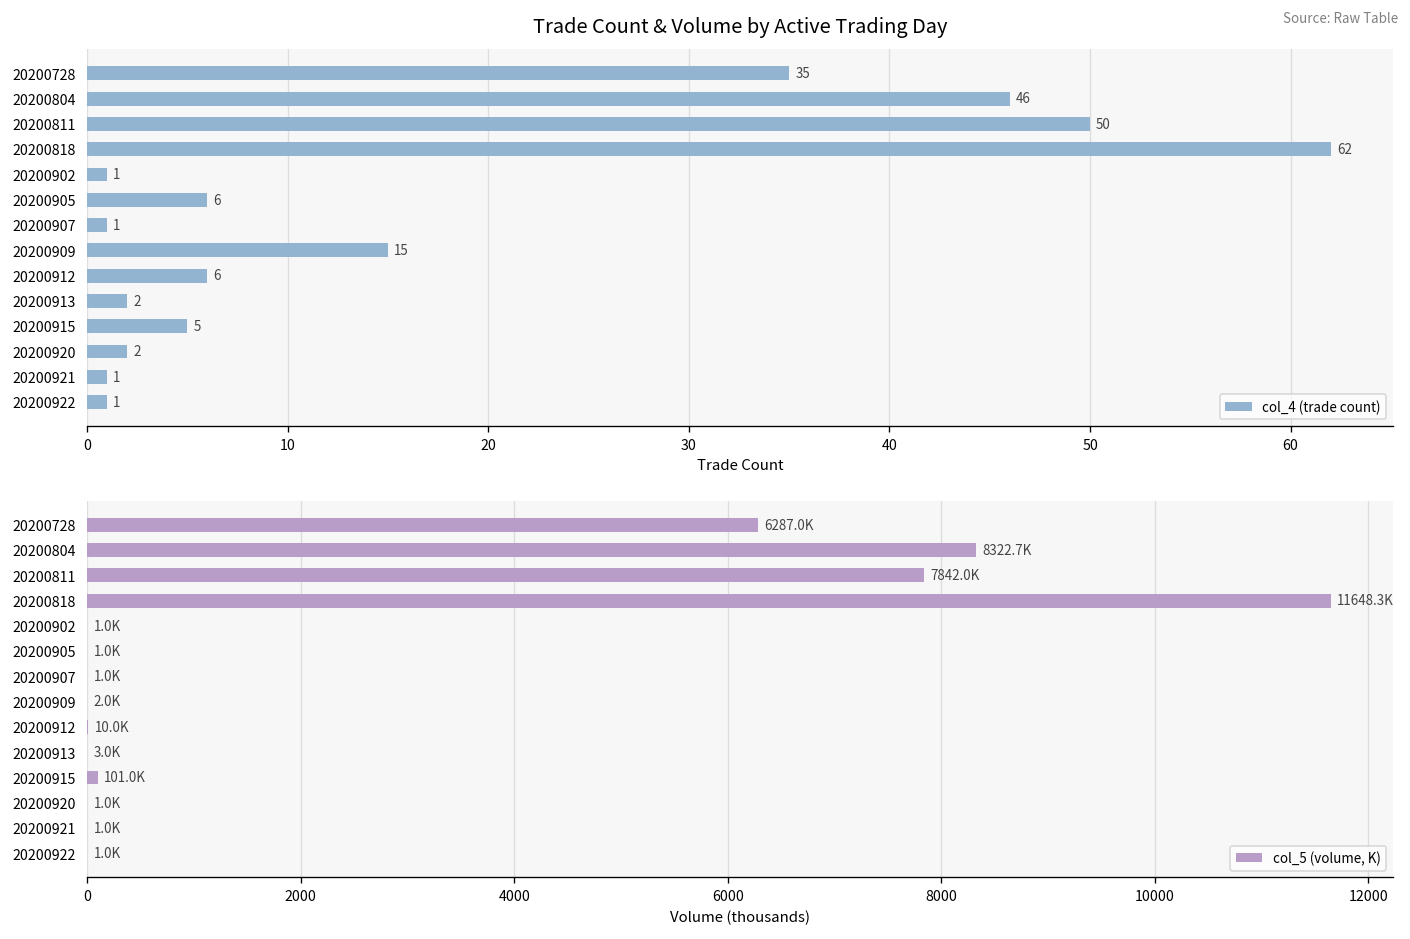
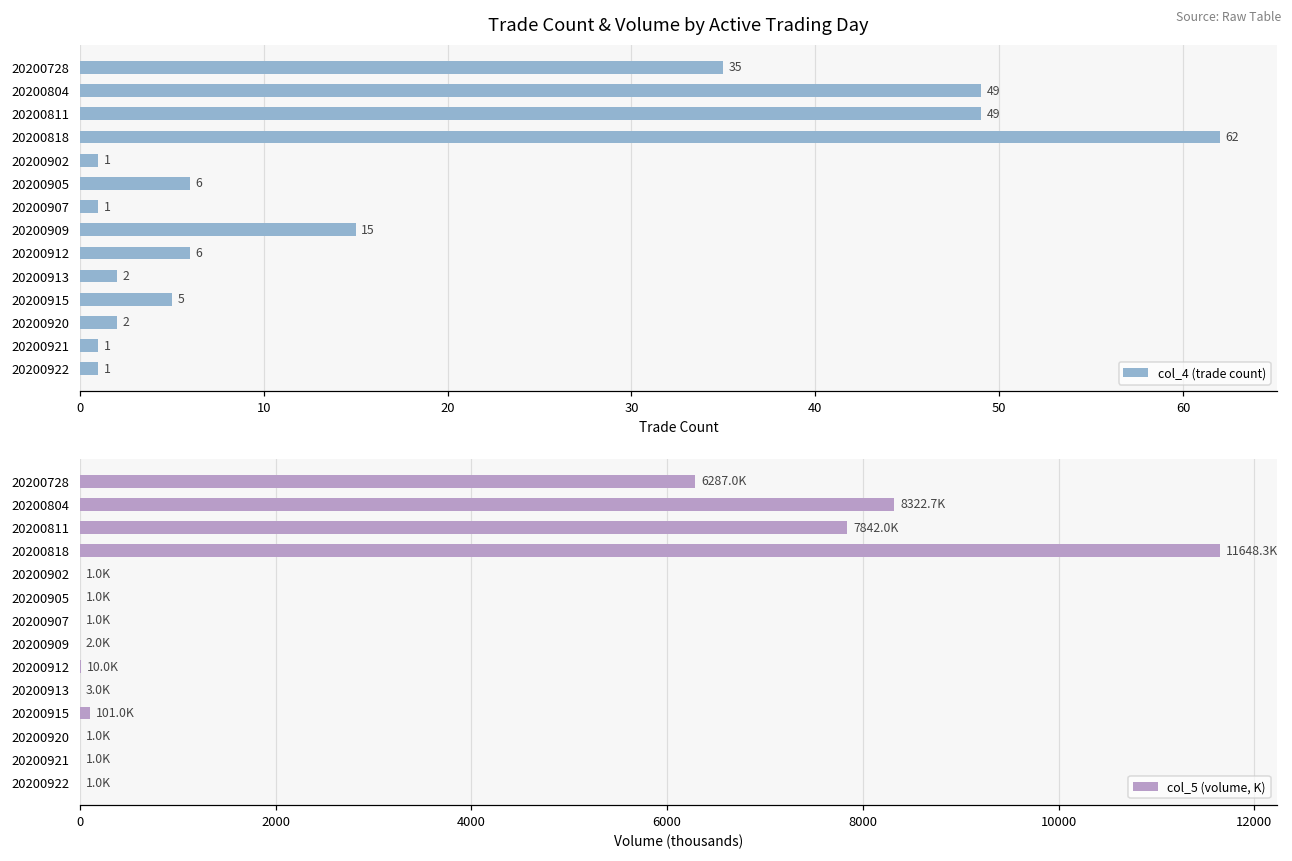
Trade Count & Volume by Active Trading Day, 20200804: 46 -> 49
Trade Count & Volume by Active Trading Day, 20200811: 50 -> 49
